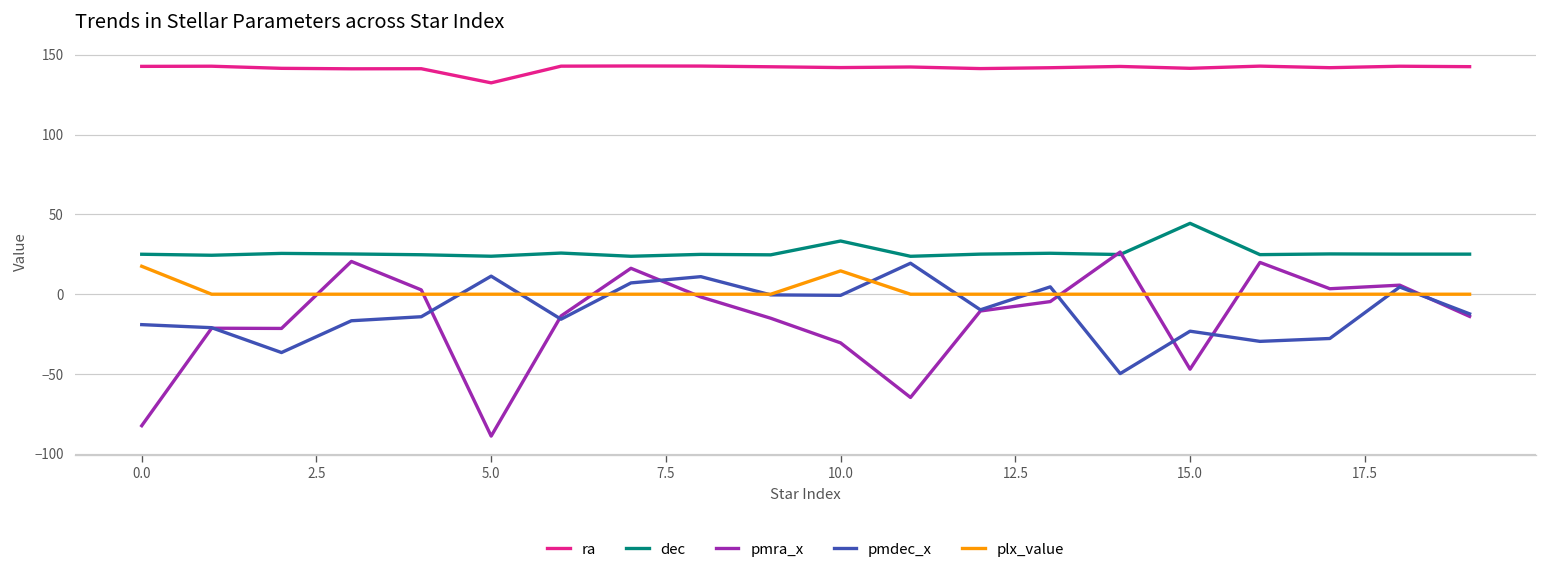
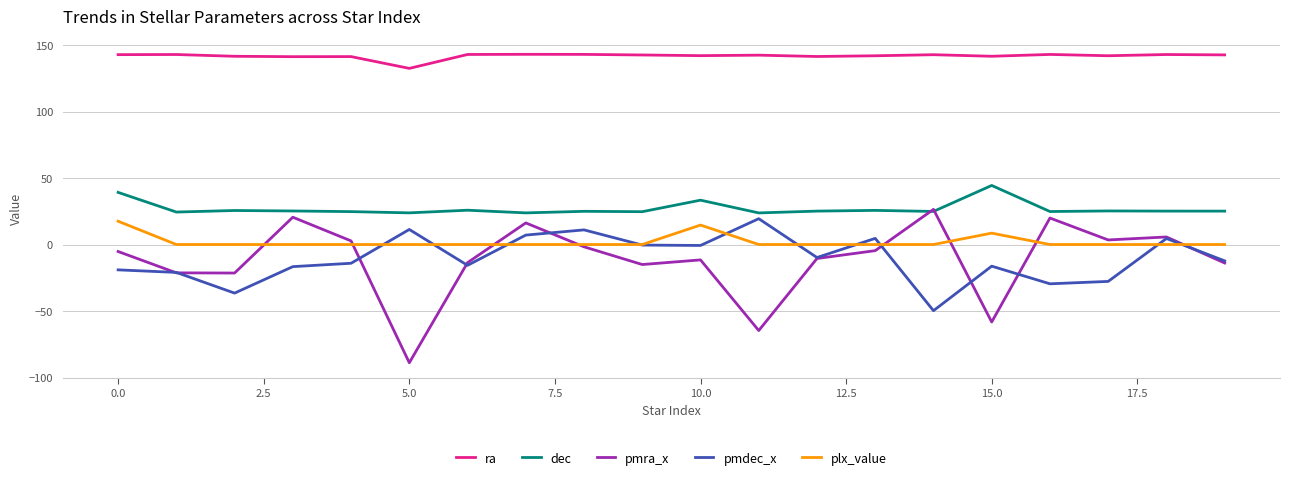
dec, 0.0: 25 -> 39
pmra_x, 0.0: -82 -> -5
pmra_x, 10.0: -31 -> -12
pmra_x, 15.0: -47 -> -58
pmdec_x, 15.0: -23 -> -16
plx_value, 15.0: 0 -> 9
